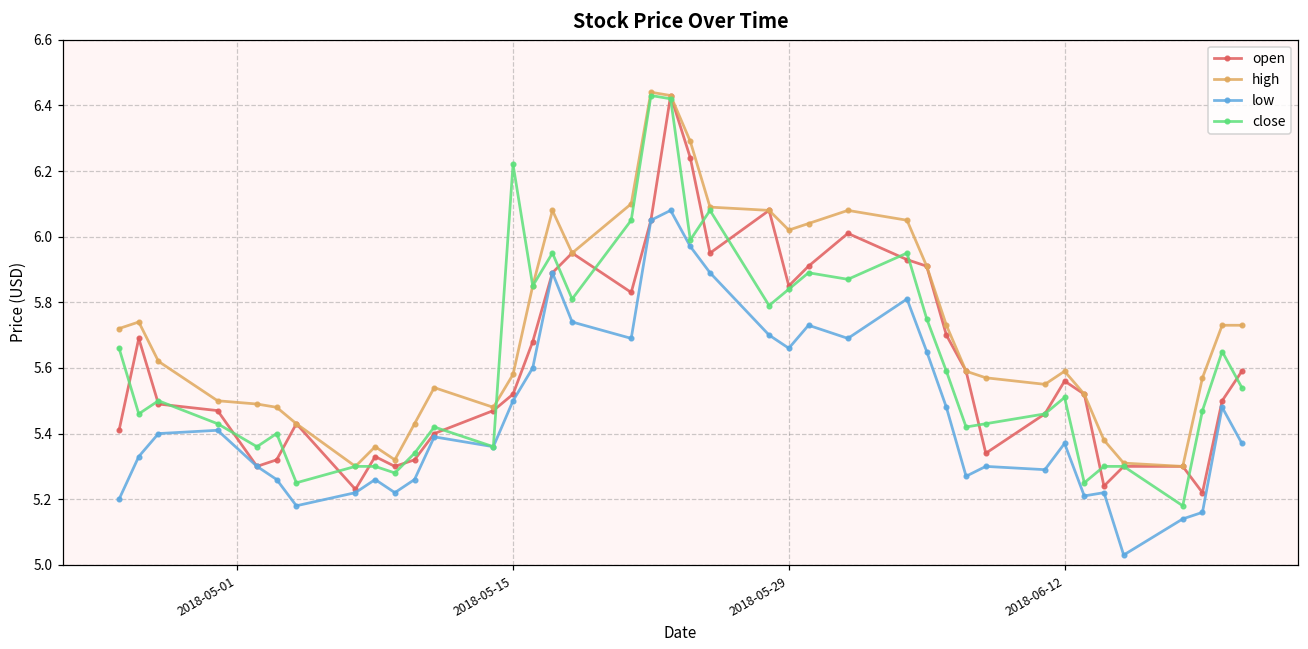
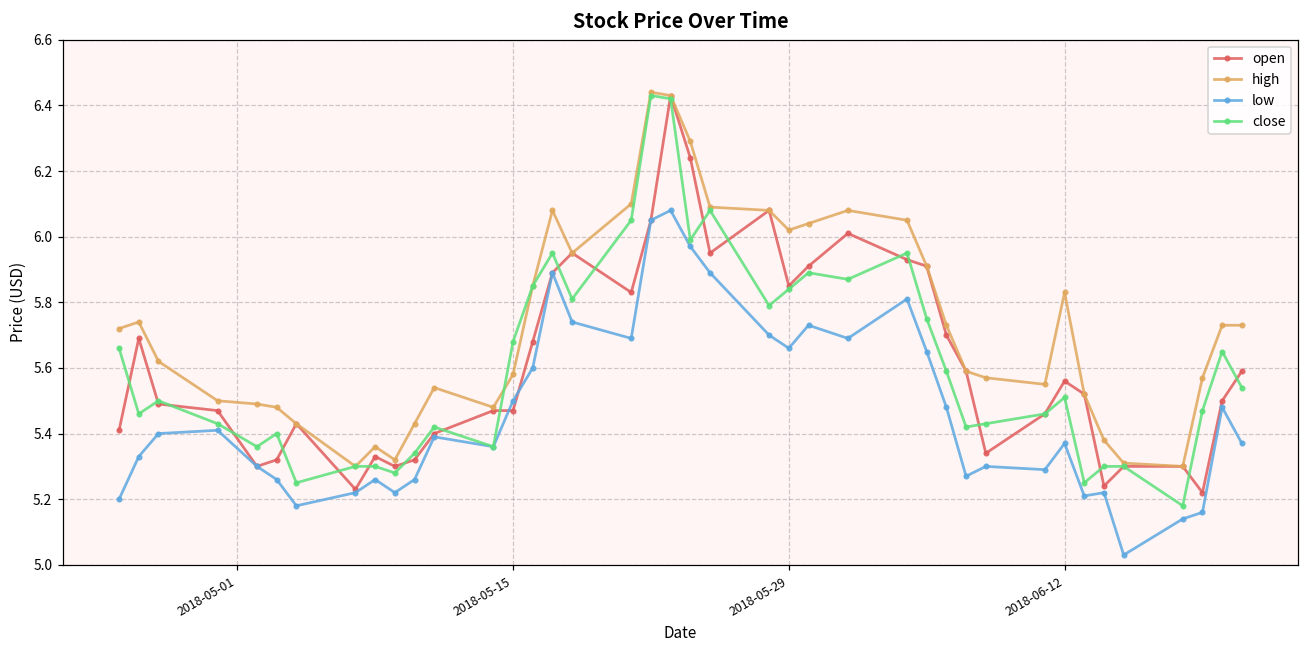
open, 2018-05-15: 5.52 -> 5.47
close, 2018-05-15: 6.22 -> 5.68
high, 2018-06-12: 5.59 -> 5.83
